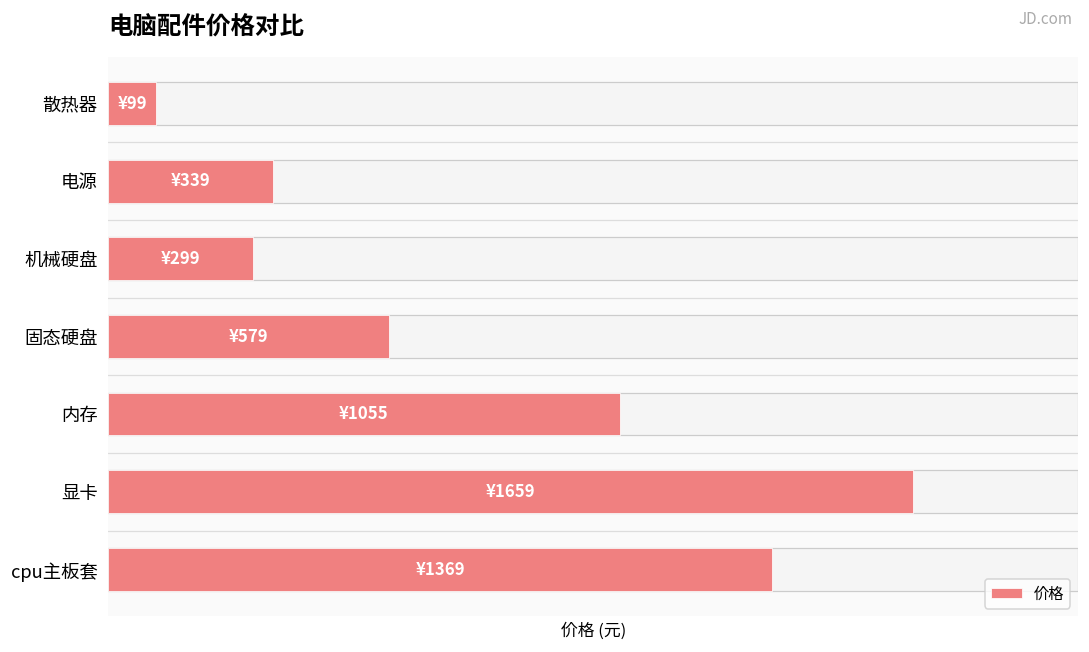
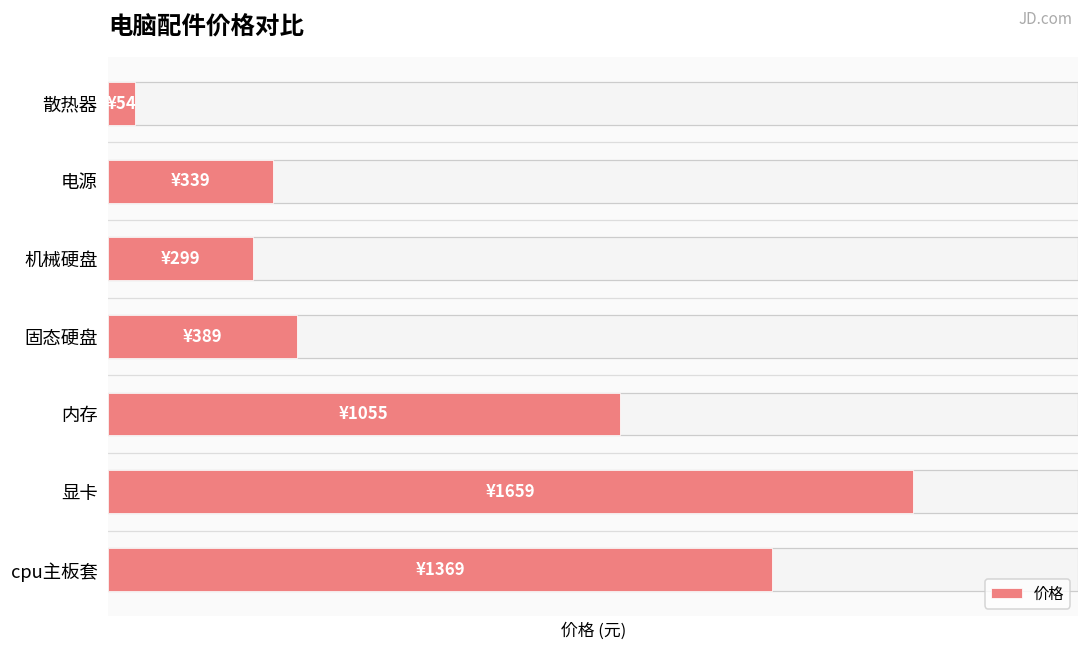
价格, 散热器: ¥99 -> ¥54
价格, 固态硬盘: ¥579 -> ¥389
